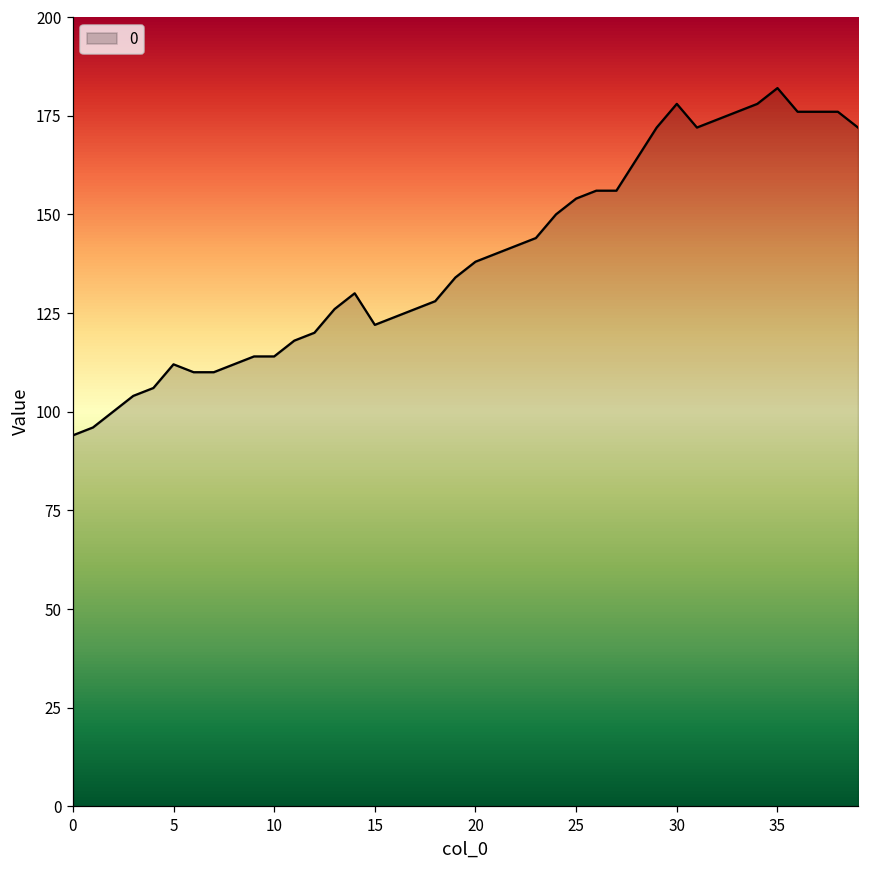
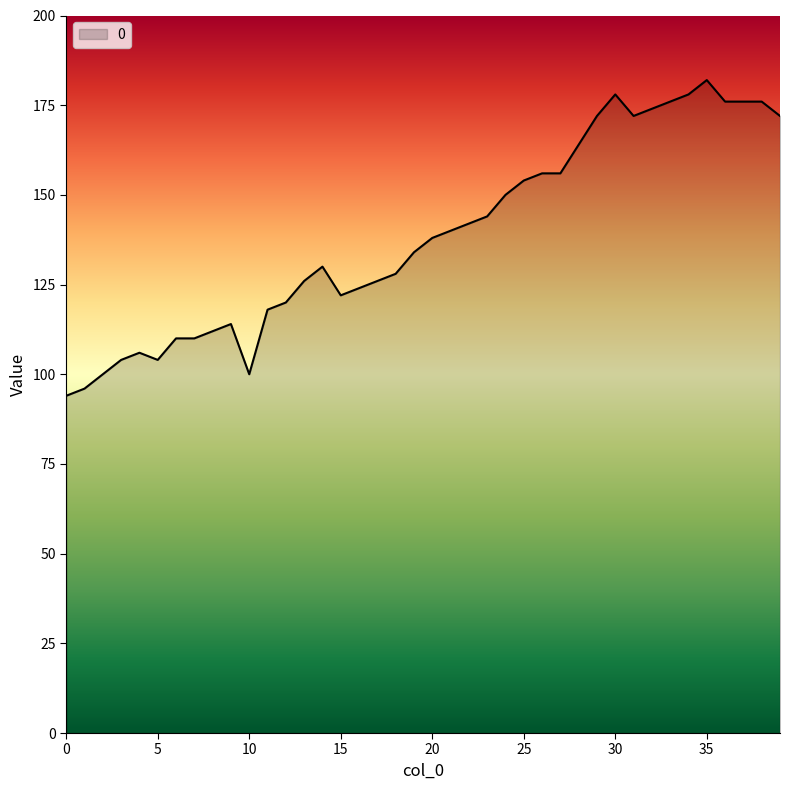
5: 112 -> 104
10: 114 -> 100
